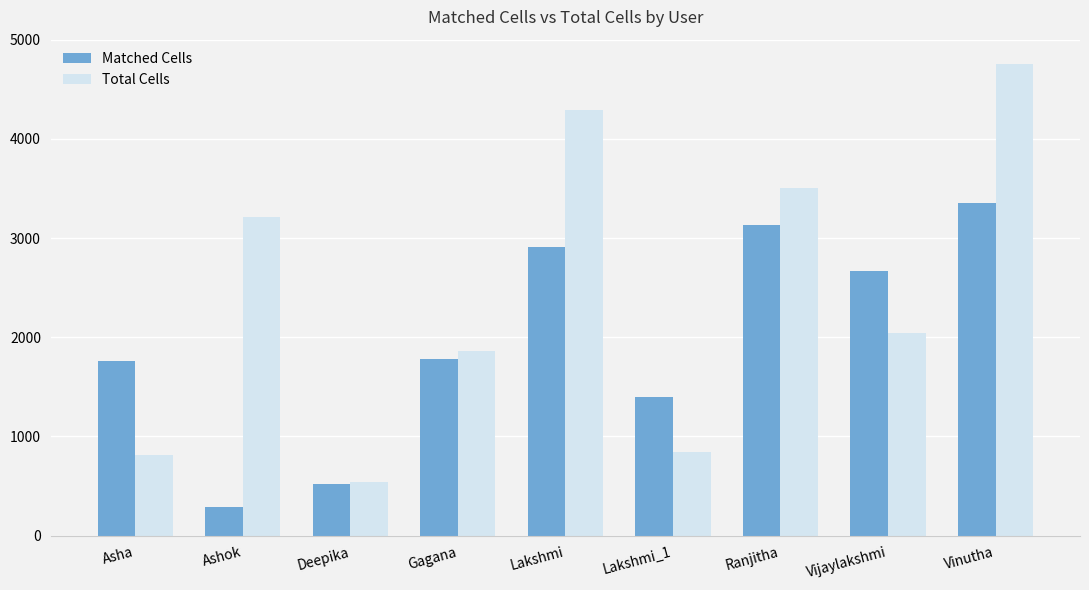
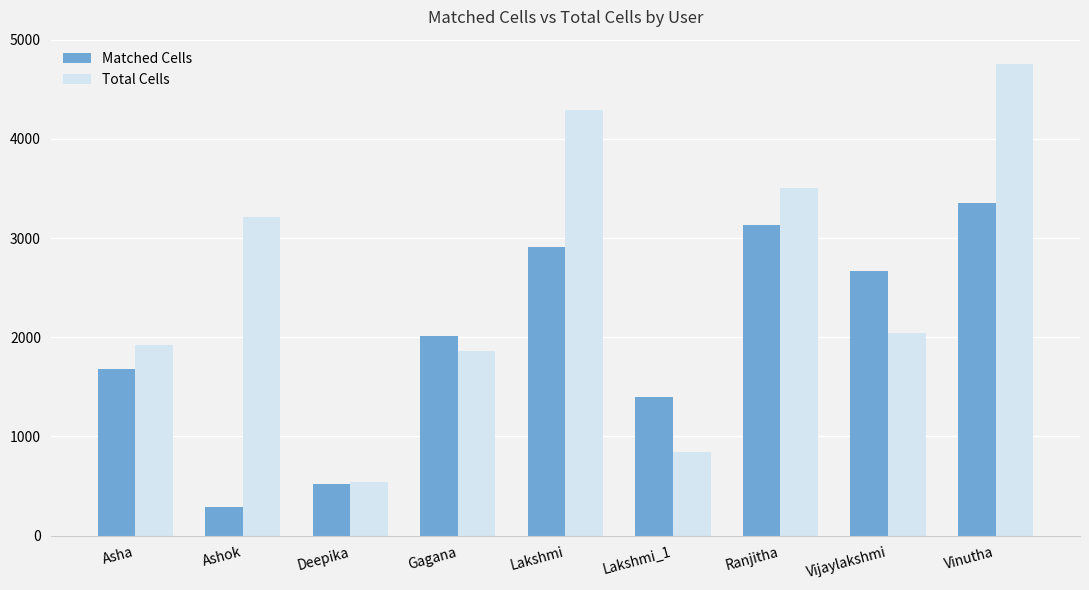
Matched Cells, Asha: 1800 -> 1700
Total Cells, Asha: 800 -> 1900
Matched Cells, Gagana: 1800 -> 2000
